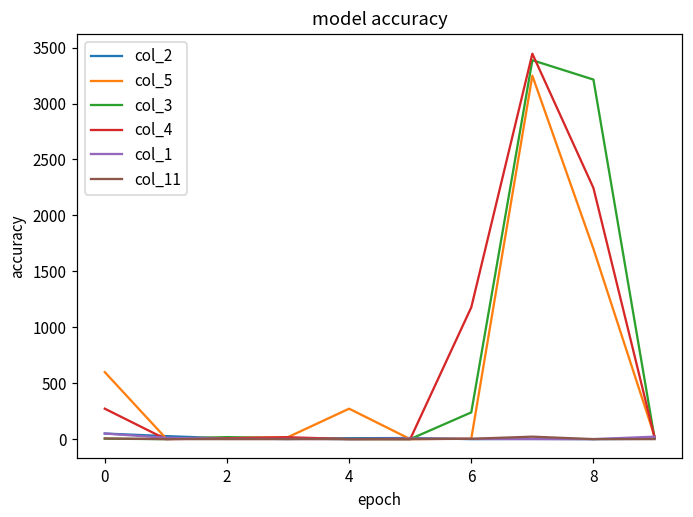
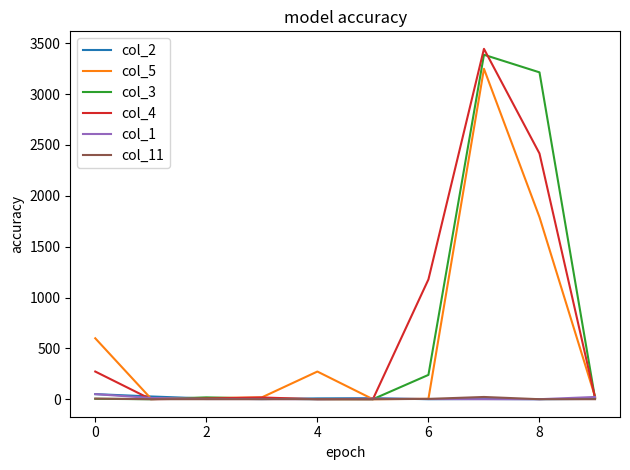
col_5, 8: 1700 -> 1790
col_4, 8: 2250 -> 2420
